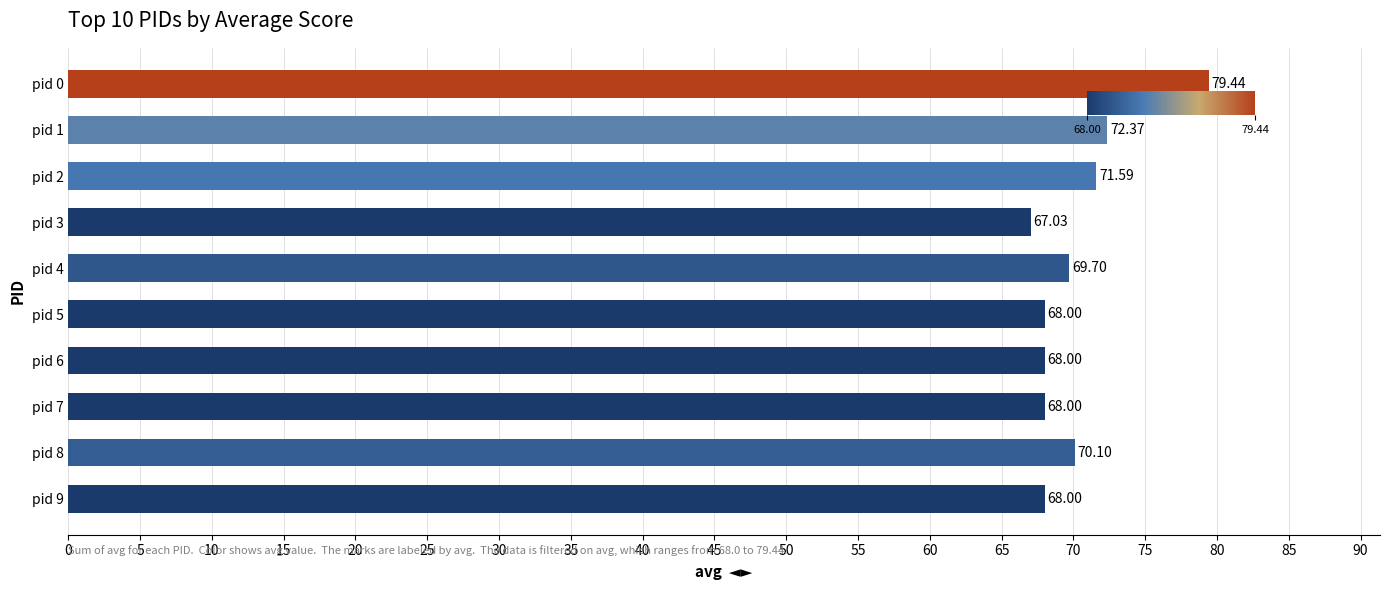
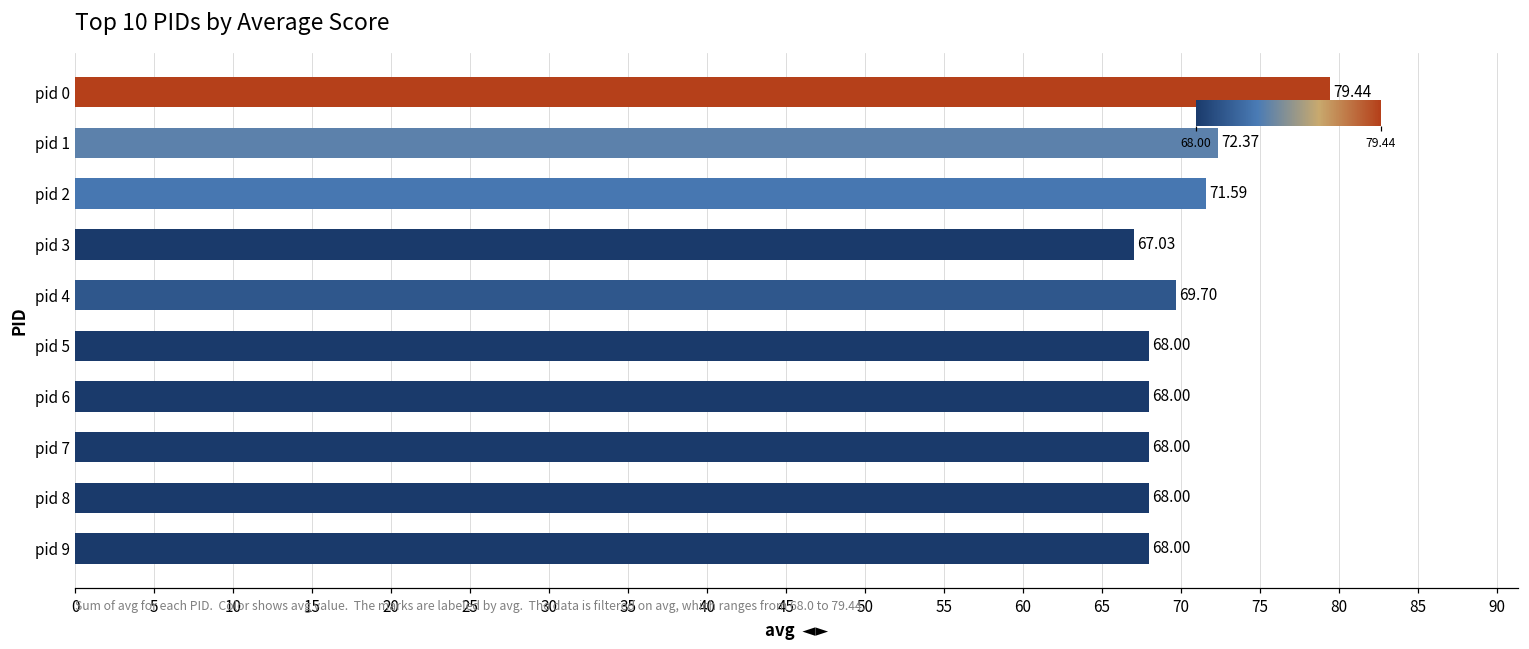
pid 8: 70.10 -> 68.00
